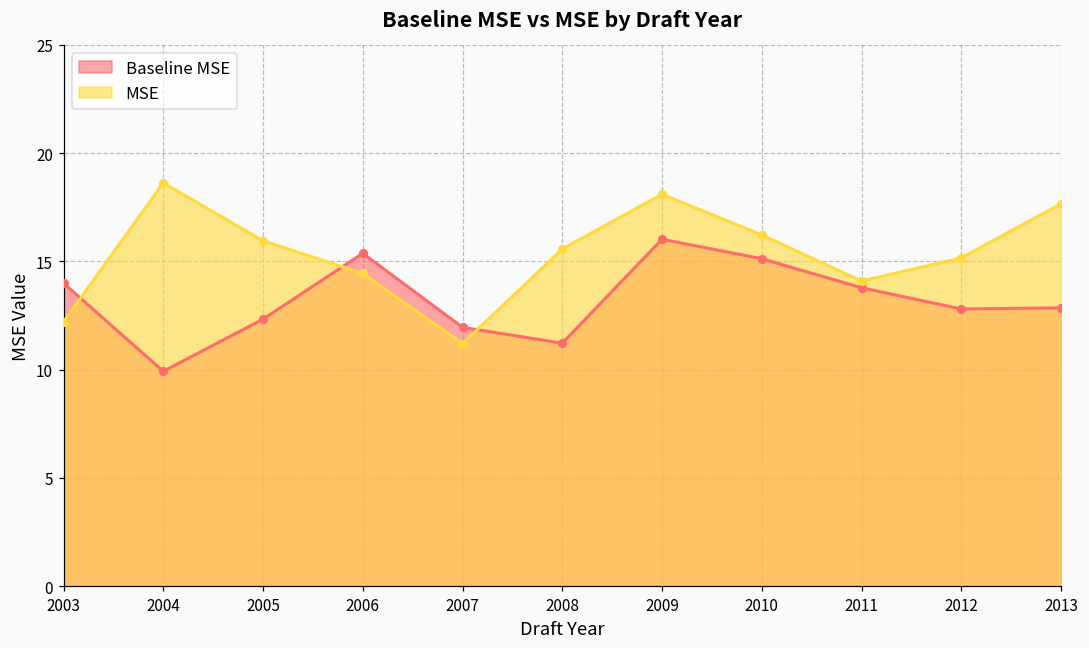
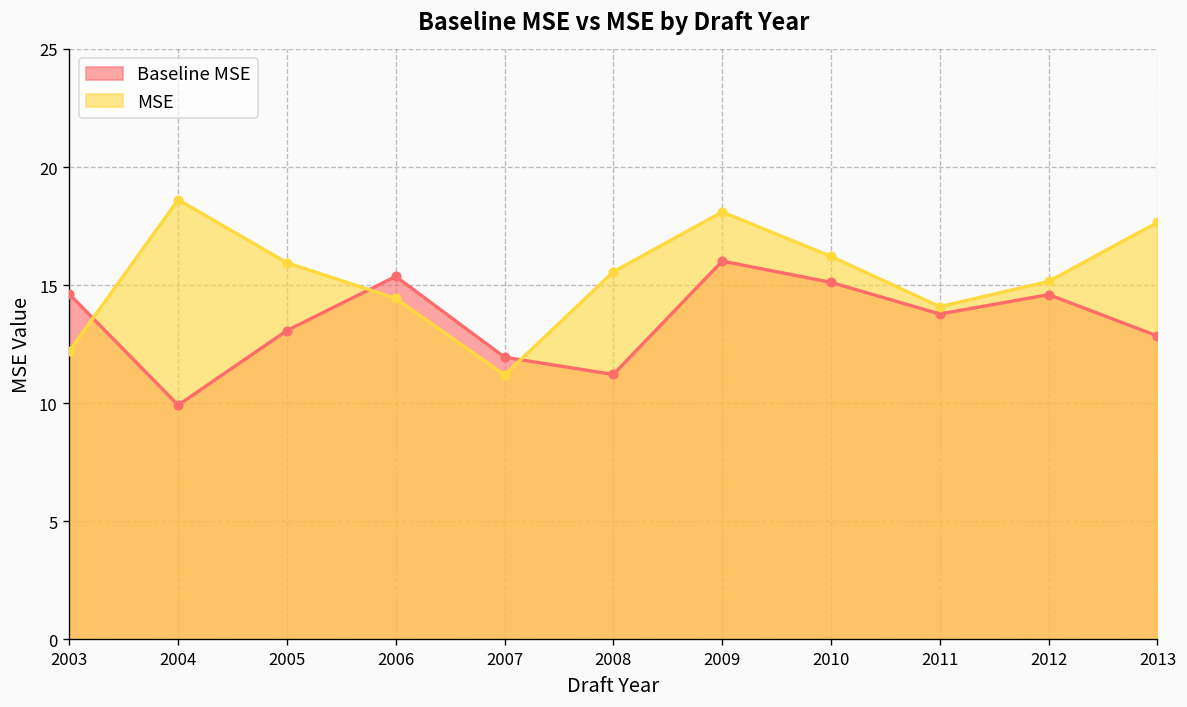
Baseline MSE, 2003: 14.0 -> 14.6
Baseline MSE, 2005: 12.3 -> 13.1
Baseline MSE, 2012: 12.8 -> 14.6
